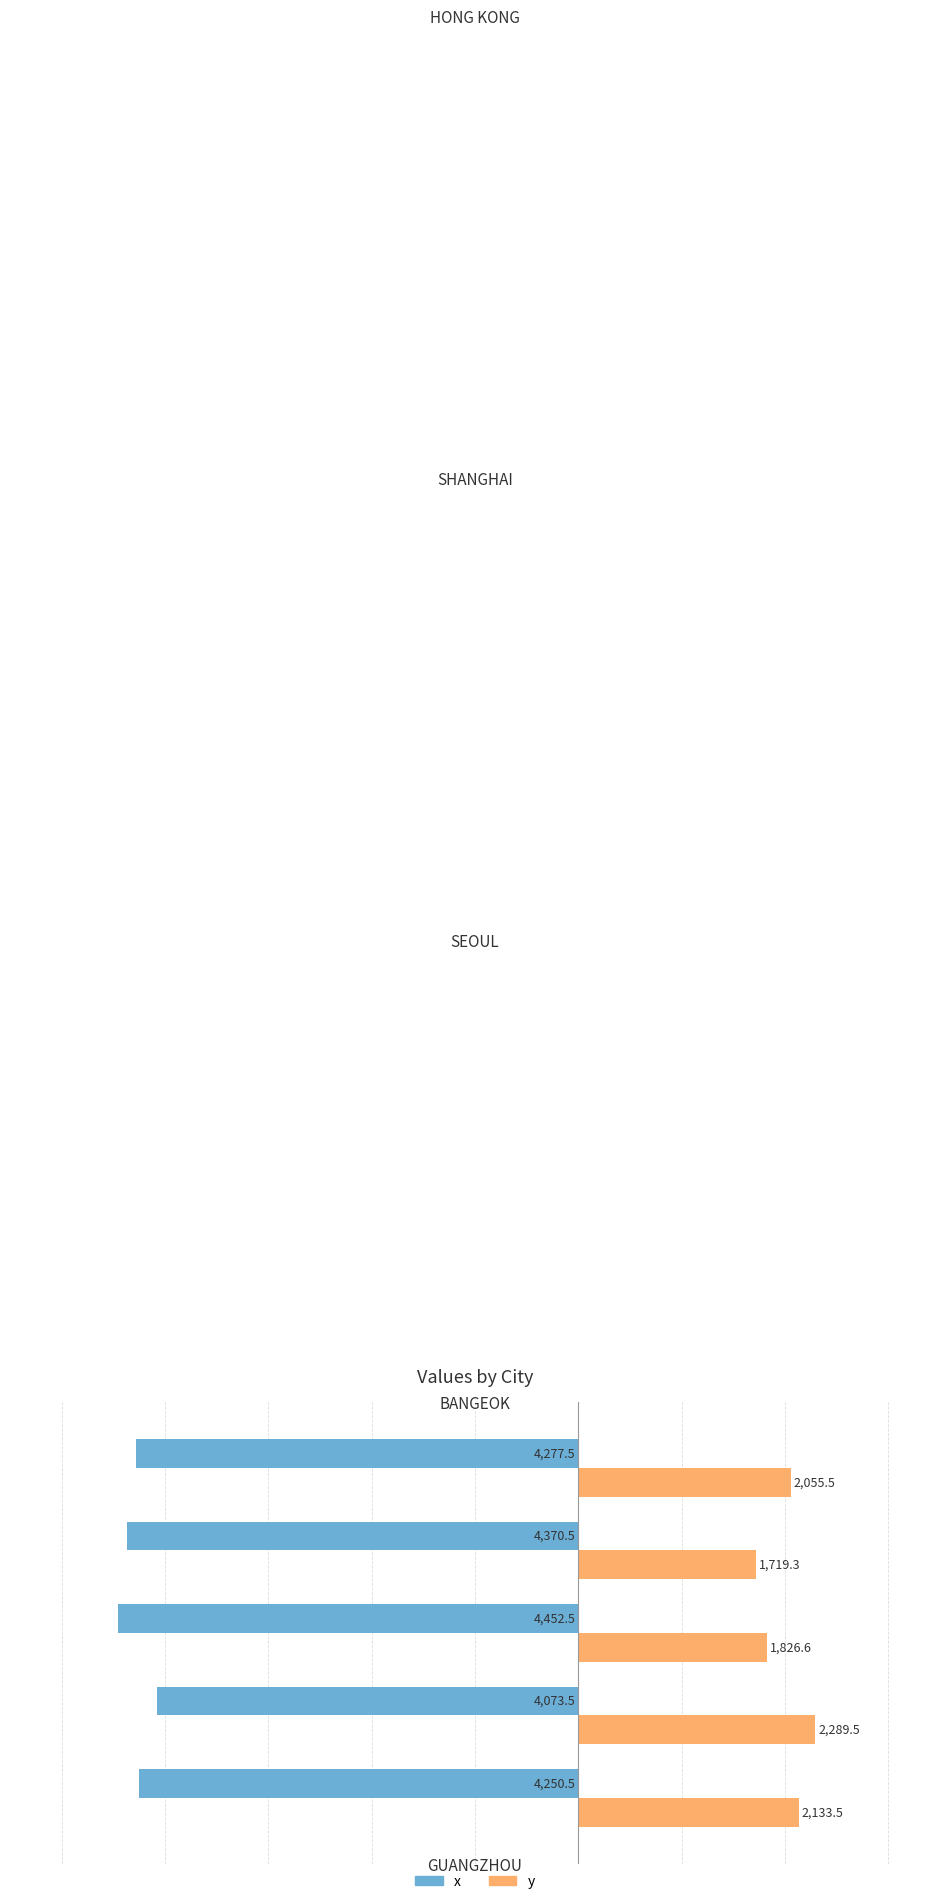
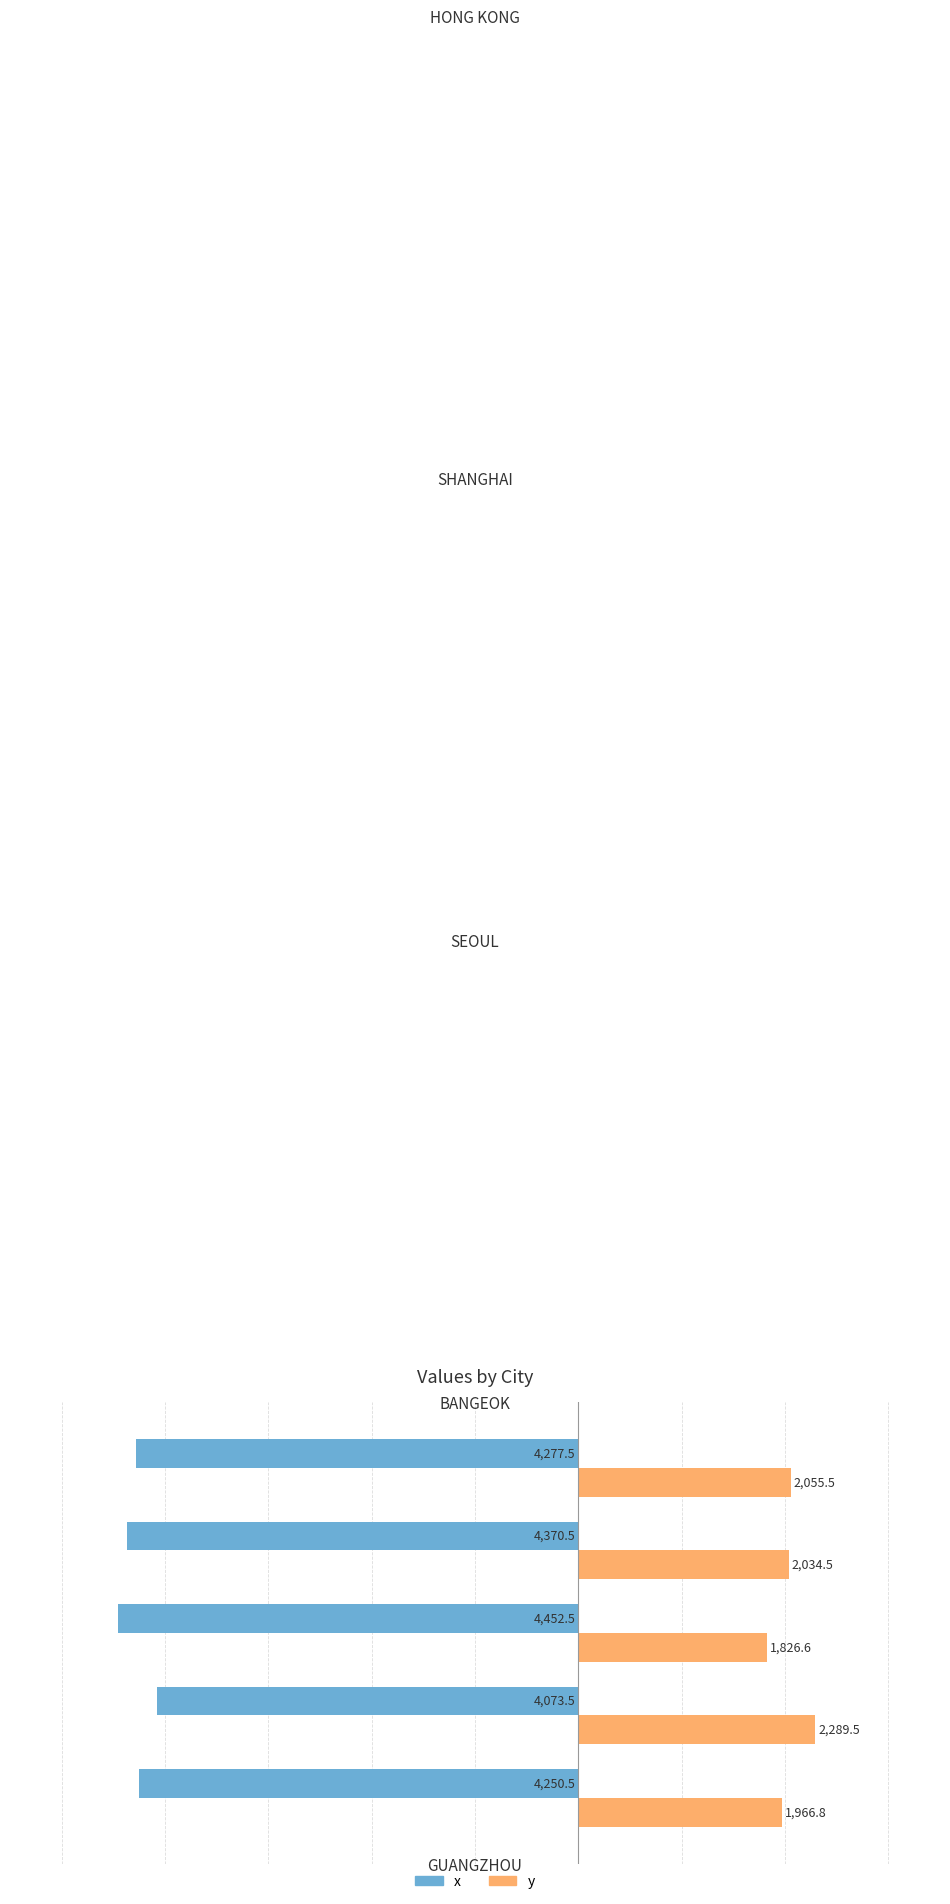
y, SHANGHAI: 1,719.3 -> 2,034.5
y, GUANGZHOU: 2,133.5 -> 1,966.8
